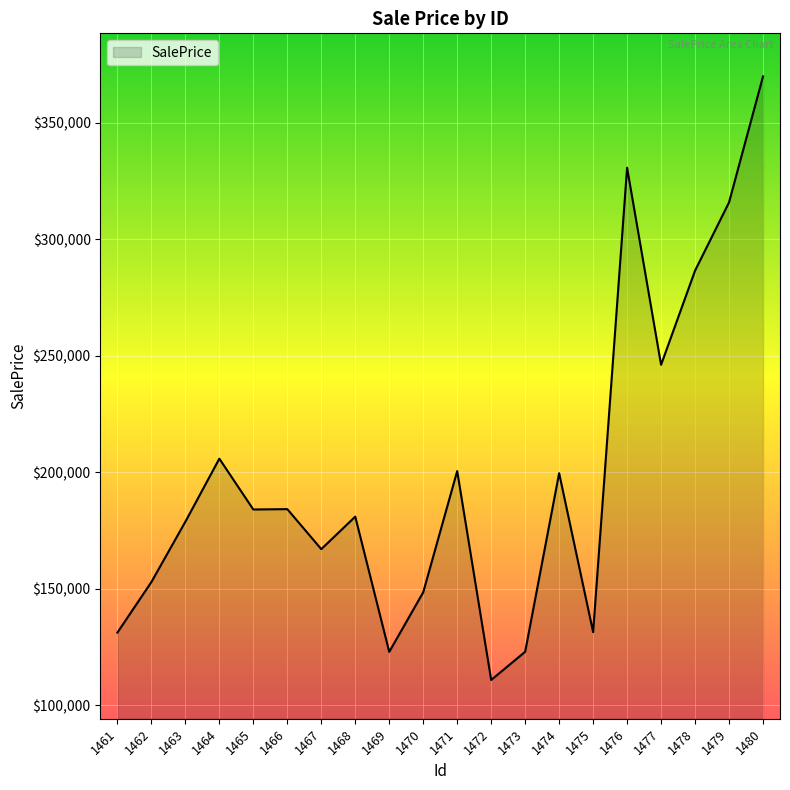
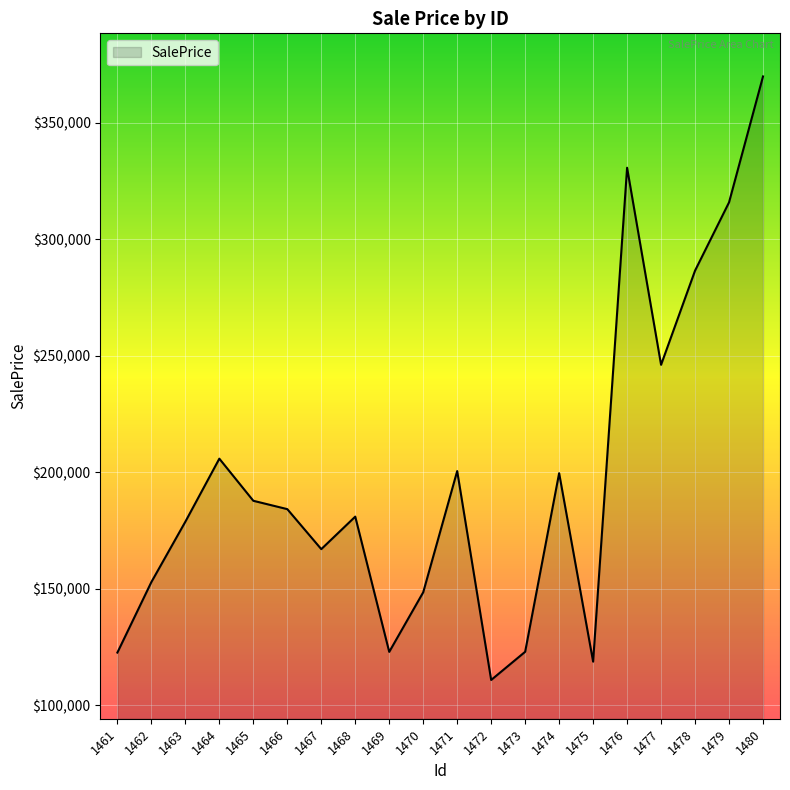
1461: $131,000 -> $123,000
1465: $184,000 -> $188,000
1475: $131,000 -> $119,000
